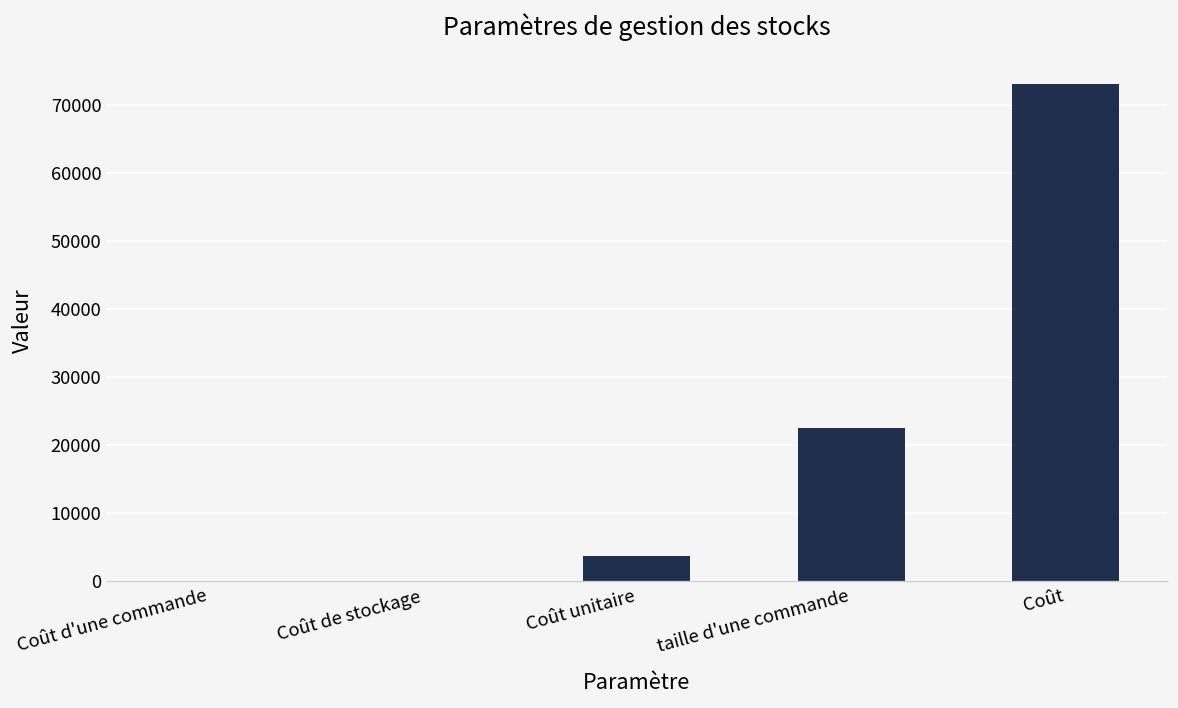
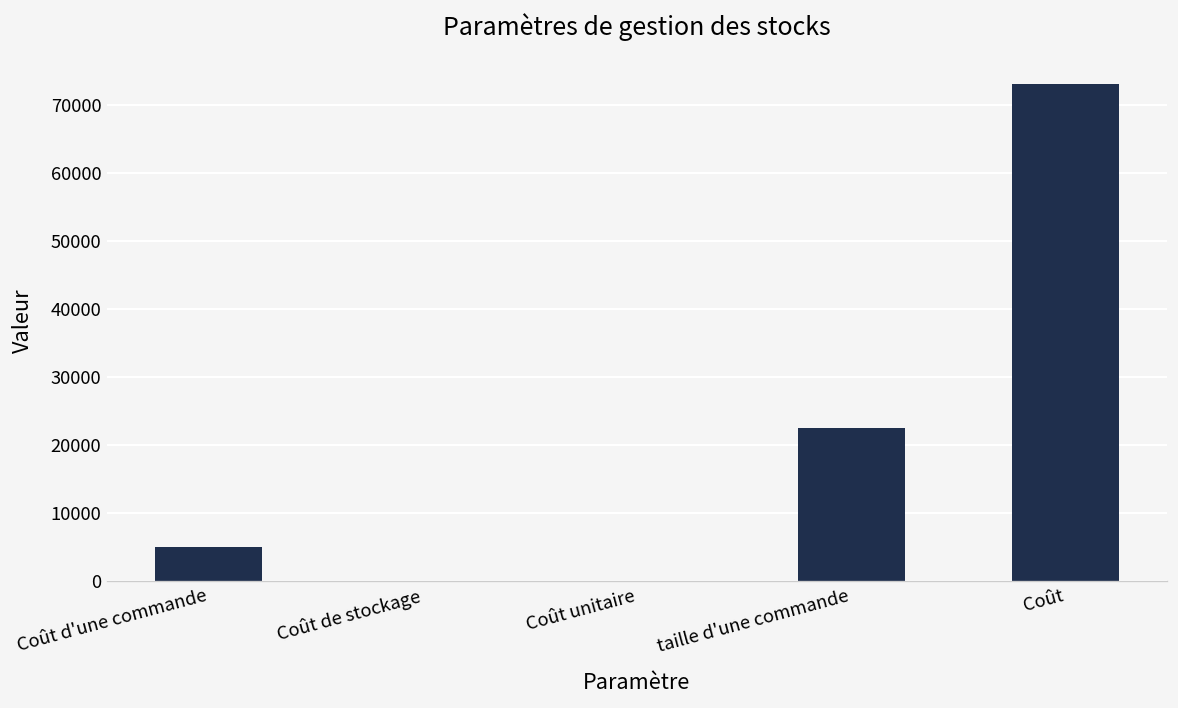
Coût d'une commande: 0 -> 5000
Coût unitaire: 4000 -> 0
